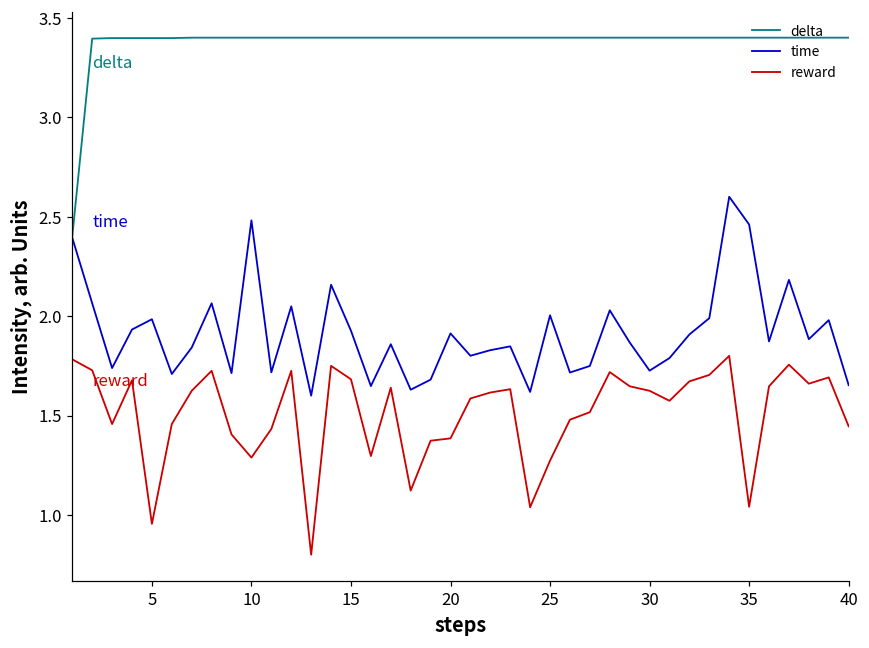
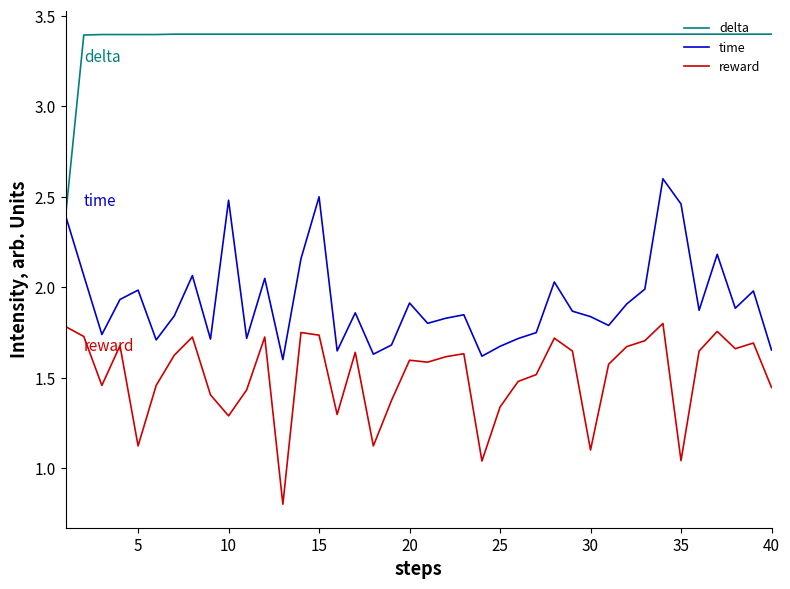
reward, 5: 0.96 -> 1.12
time, 15: 1.93 -> 2.50
reward, 15: 1.68 -> 1.74
reward, 20: 1.39 -> 1.60
time, 25: 2.00 -> 1.67
reward, 25: 1.27 -> 1.34
time, 30: 1.73 -> 1.84
reward, 30: 1.62 -> 1.10
